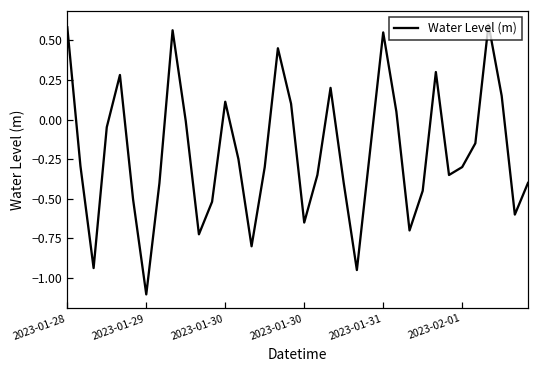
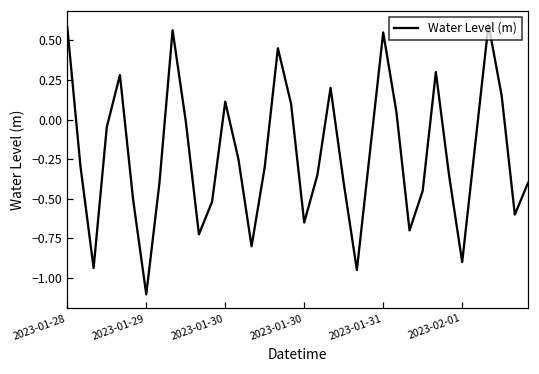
2023-02-01: -0.3 -> -0.9
